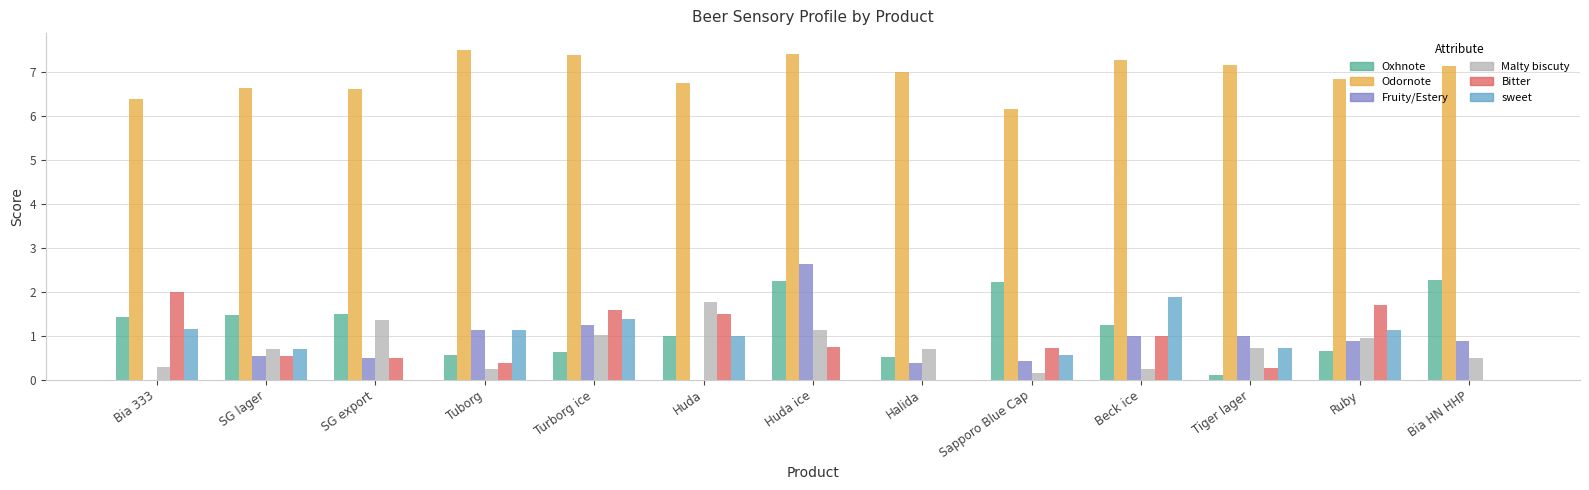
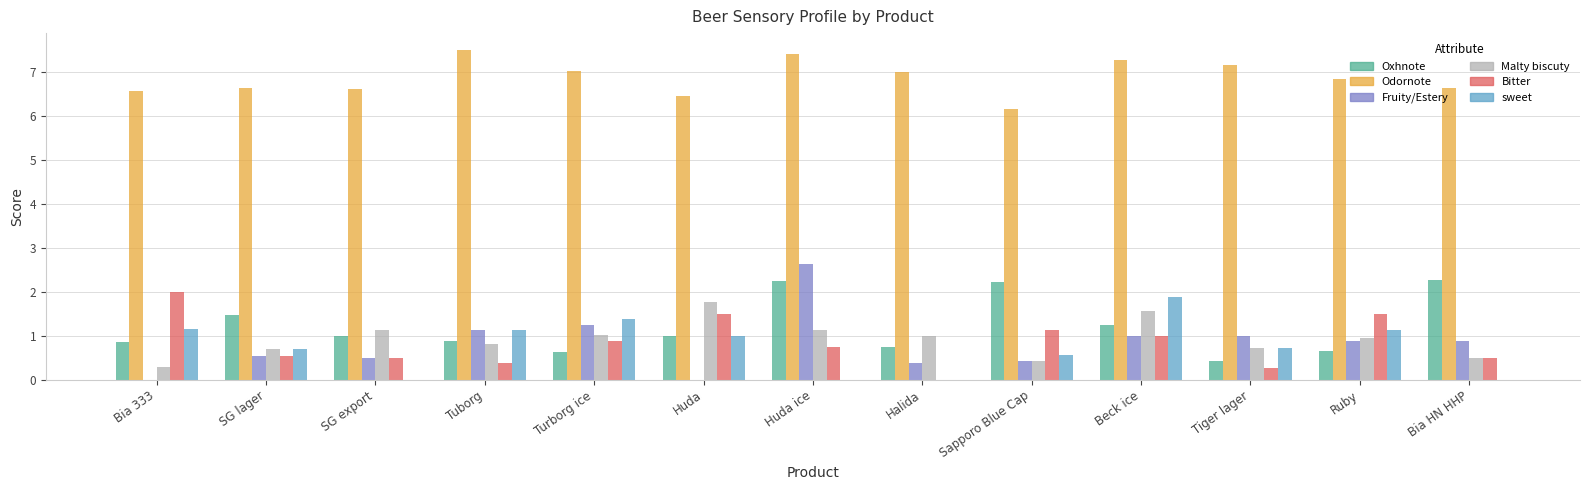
Oxhnote, Bia 333: 1.4 -> 0.9
Odornote, Bia 333: 6.4 -> 6.6
Oxhnote, SG export: 1.5 -> 1.0
Malty biscuty, SG export: 1.4 -> 1.1
Oxhnote, Tuborg: 0.6 -> 0.9
Malty biscuty, Tuborg: 0.3 -> 0.8
Odornote, Turborg ice: 7.4 -> 7.0
Bitter, Turborg ice: 1.6 -> 0.9
Odornote, Huda: 6.8 -> 6.5
Oxhnote, Halida: 0.5 -> 0.8
Malty biscuty, Halida: 0.7 -> 1.0
Malty biscuty, Sapporo Blue Cap: 0.2 -> 0.4
Bitter, Sapporo Blue Cap: 0.7 -> 1.1
Malty biscuty, Beck ice: 0.3 -> 1.6
Oxhnote, Tiger lager: 0.1 -> 0.4
Bitter, Ruby: 1.7 -> 1.5
Odornote, Bia HN HHP: 7.1 -> 6.6
Bitter, Bia HN HHP: 0.0 -> 0.5
